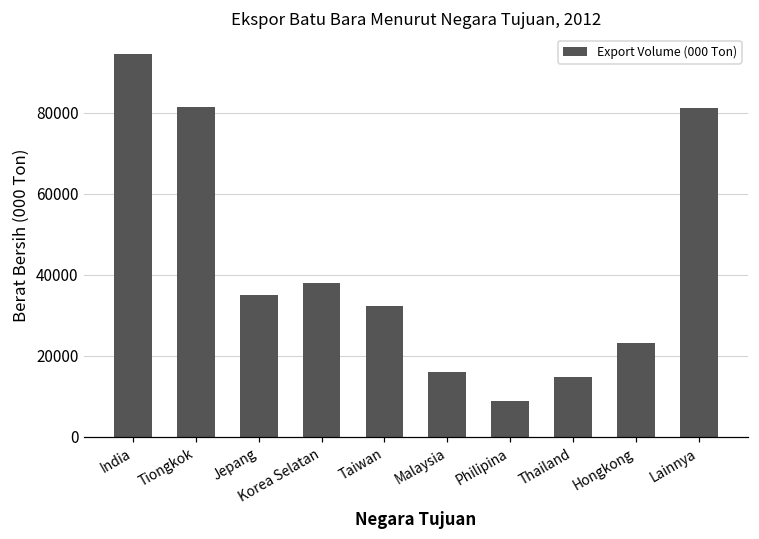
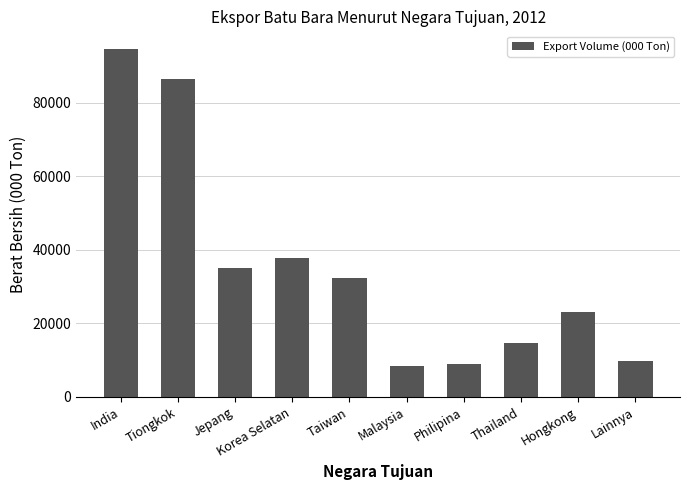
Tiongkok: 82000 -> 86000
Malaysia: 16000 -> 9000
Lainnya: 81000 -> 10000
